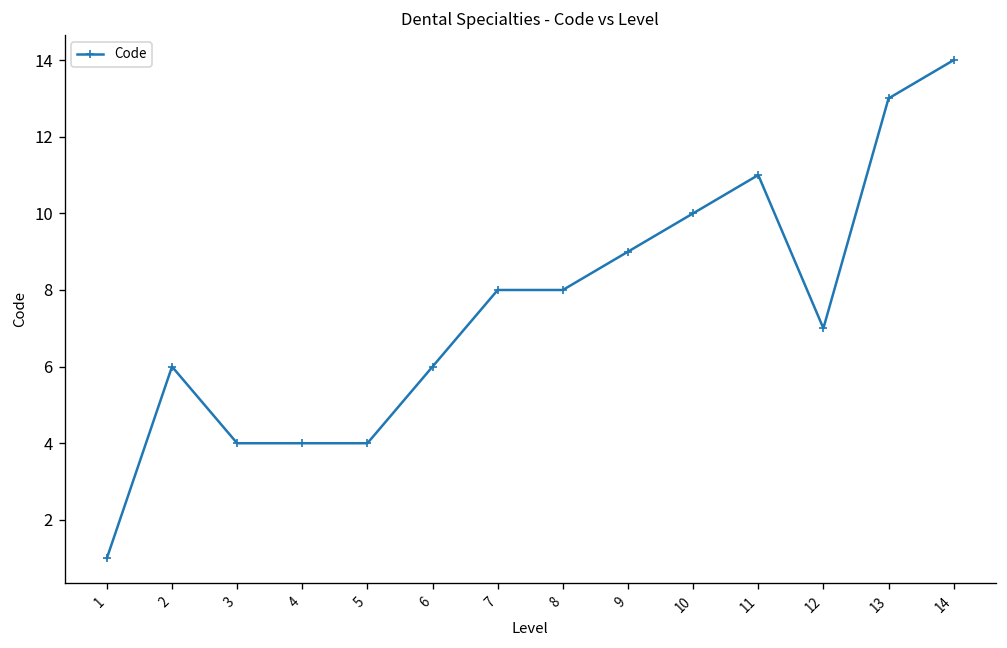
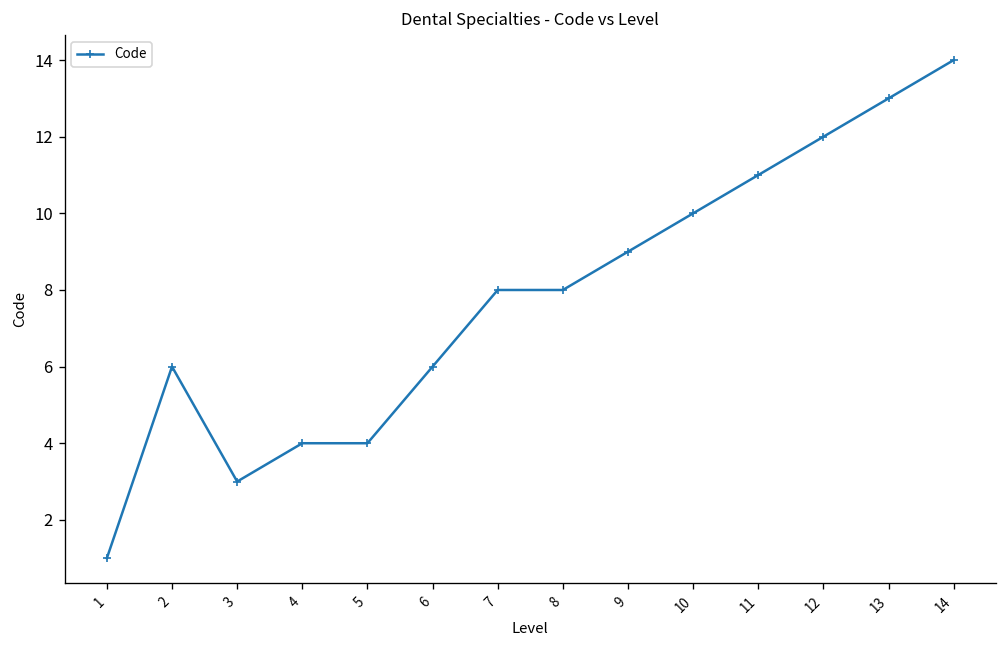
3: 4 -> 3
12: 7 -> 12
